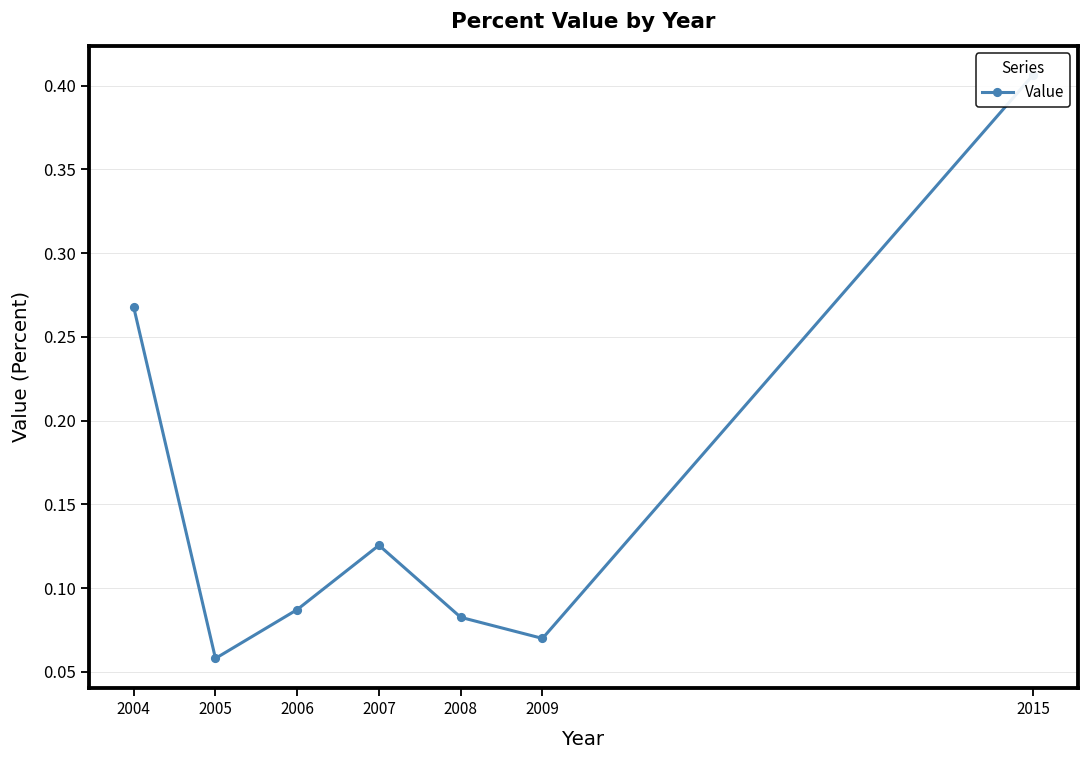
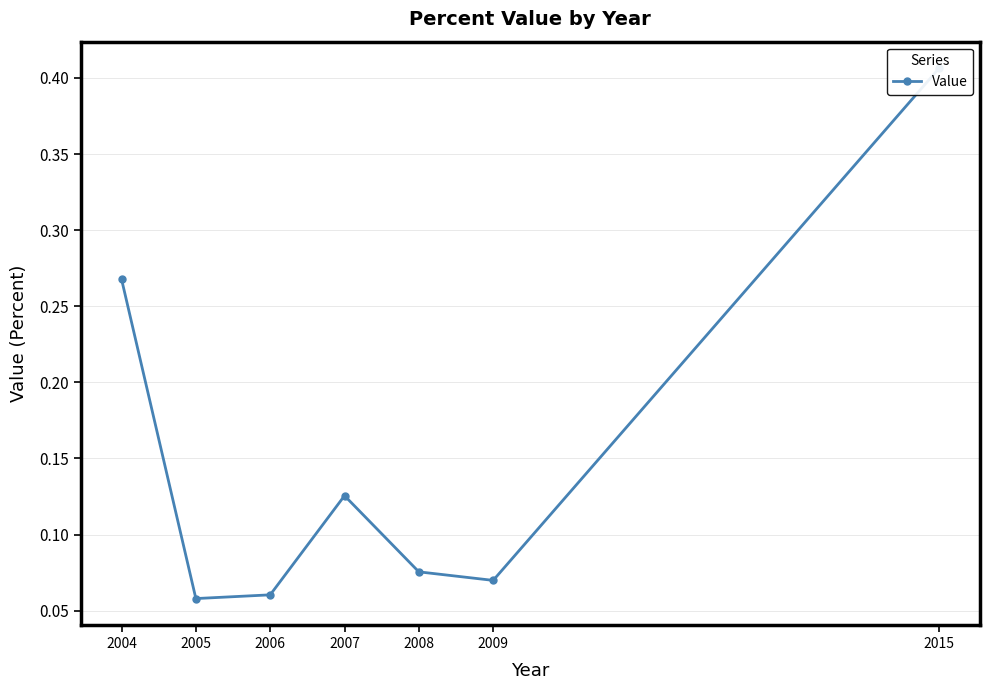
2006: 0.087 -> 0.060
2008: 0.083 -> 0.076
